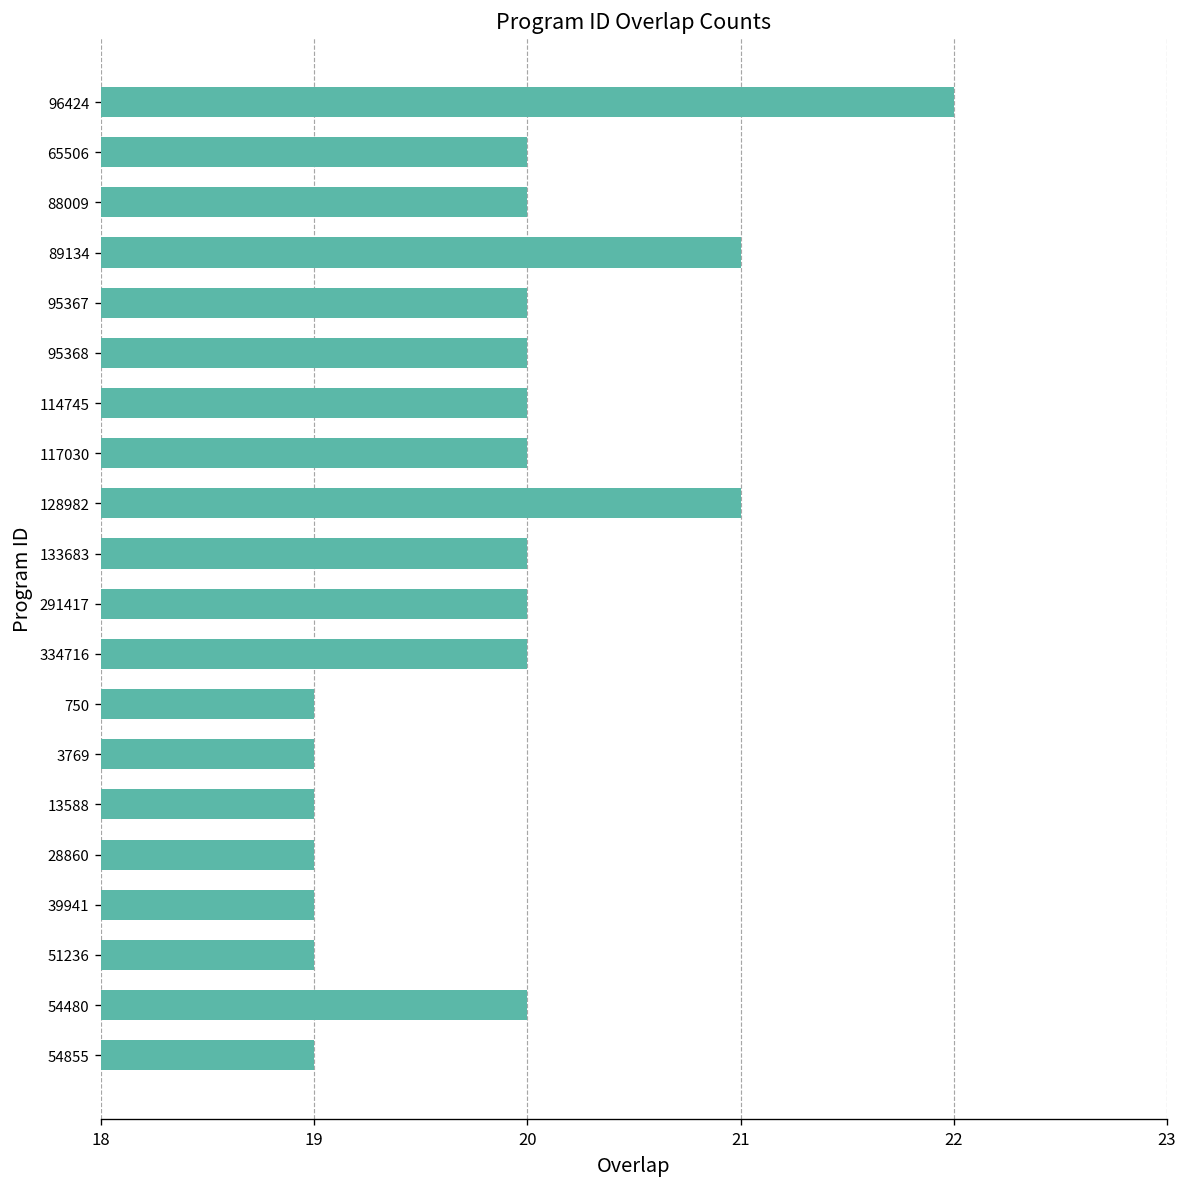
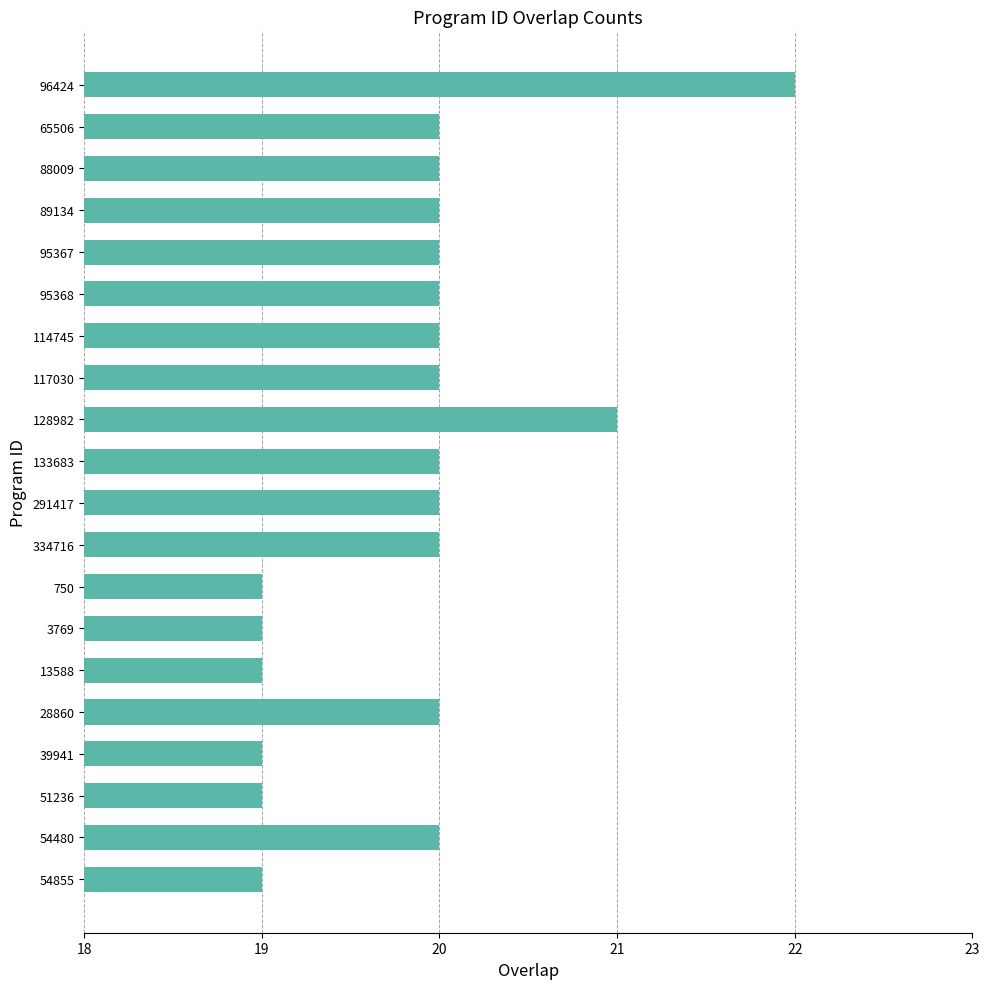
89134: 21 -> 20
28860: 19 -> 20
